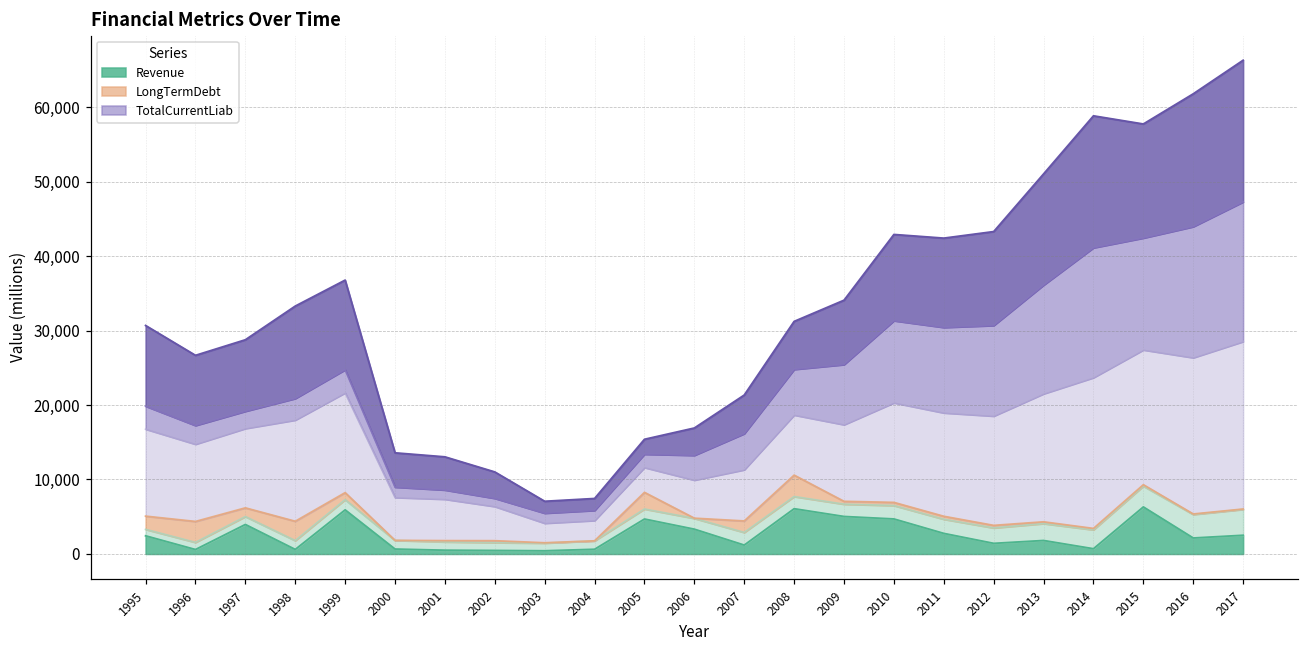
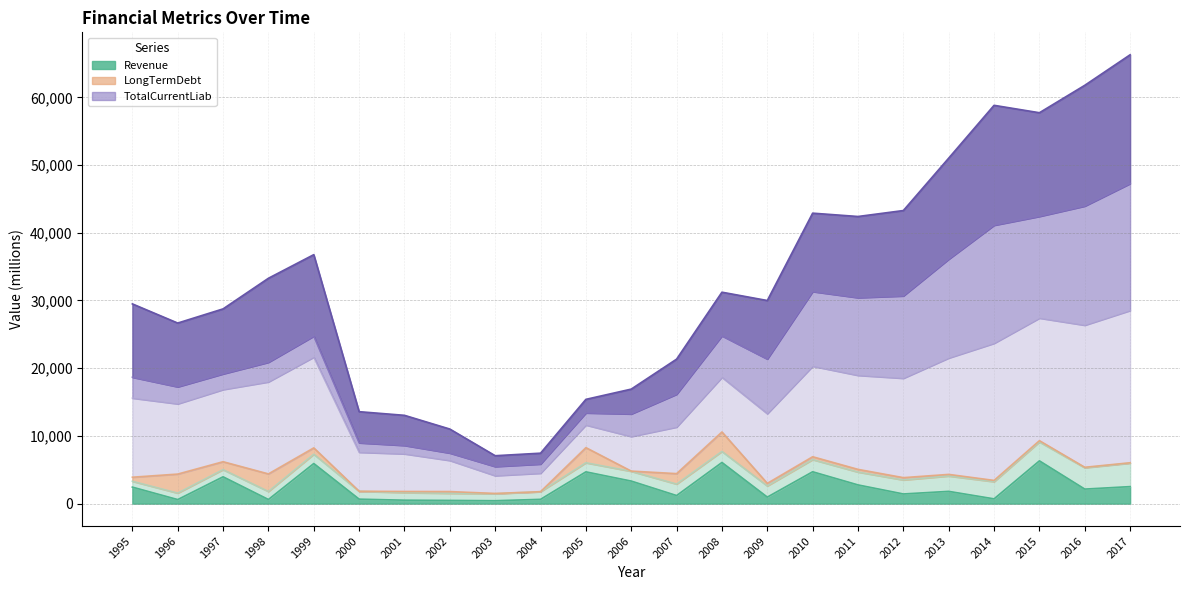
LongTermDebt, 1995: 2,000 -> 1,000
Revenue, 2009: 5,000 -> 1,000
